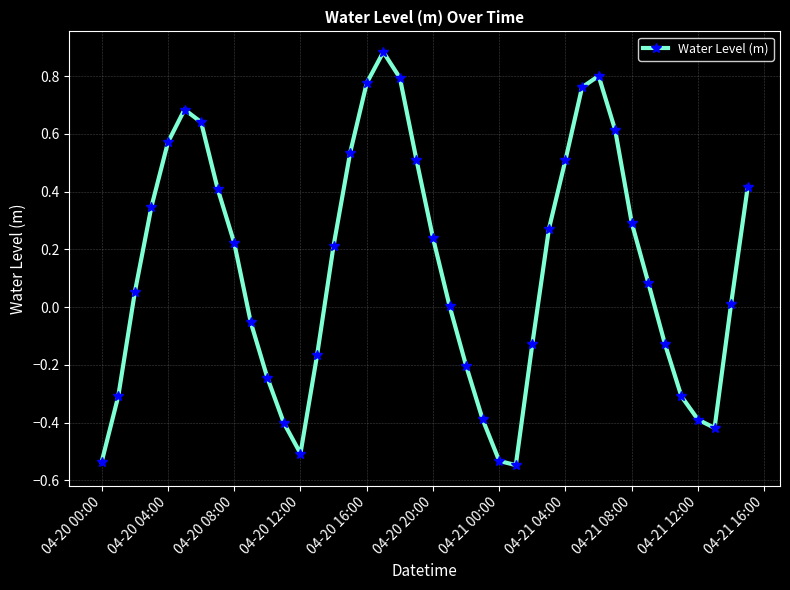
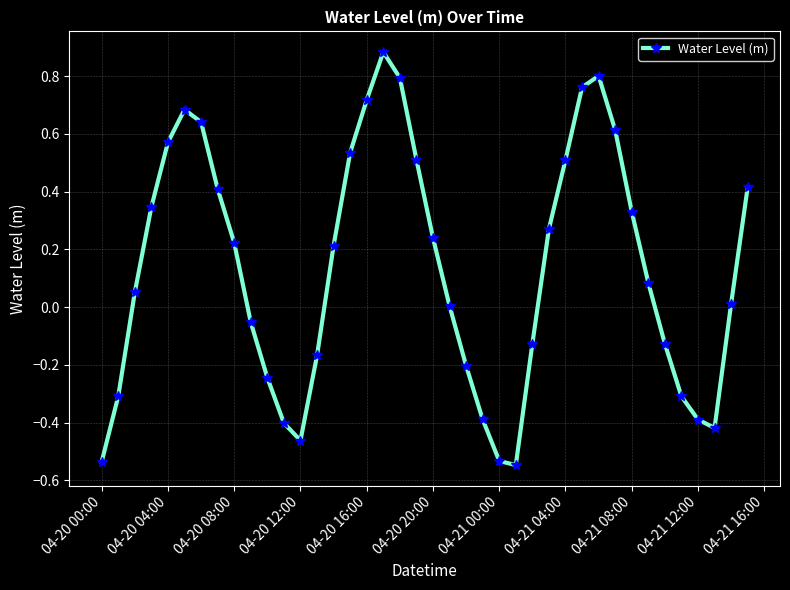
04-20 12:00: -0.51 -> -0.46
04-20 16:00: 0.78 -> 0.72
04-21 08:00: 0.29 -> 0.33
